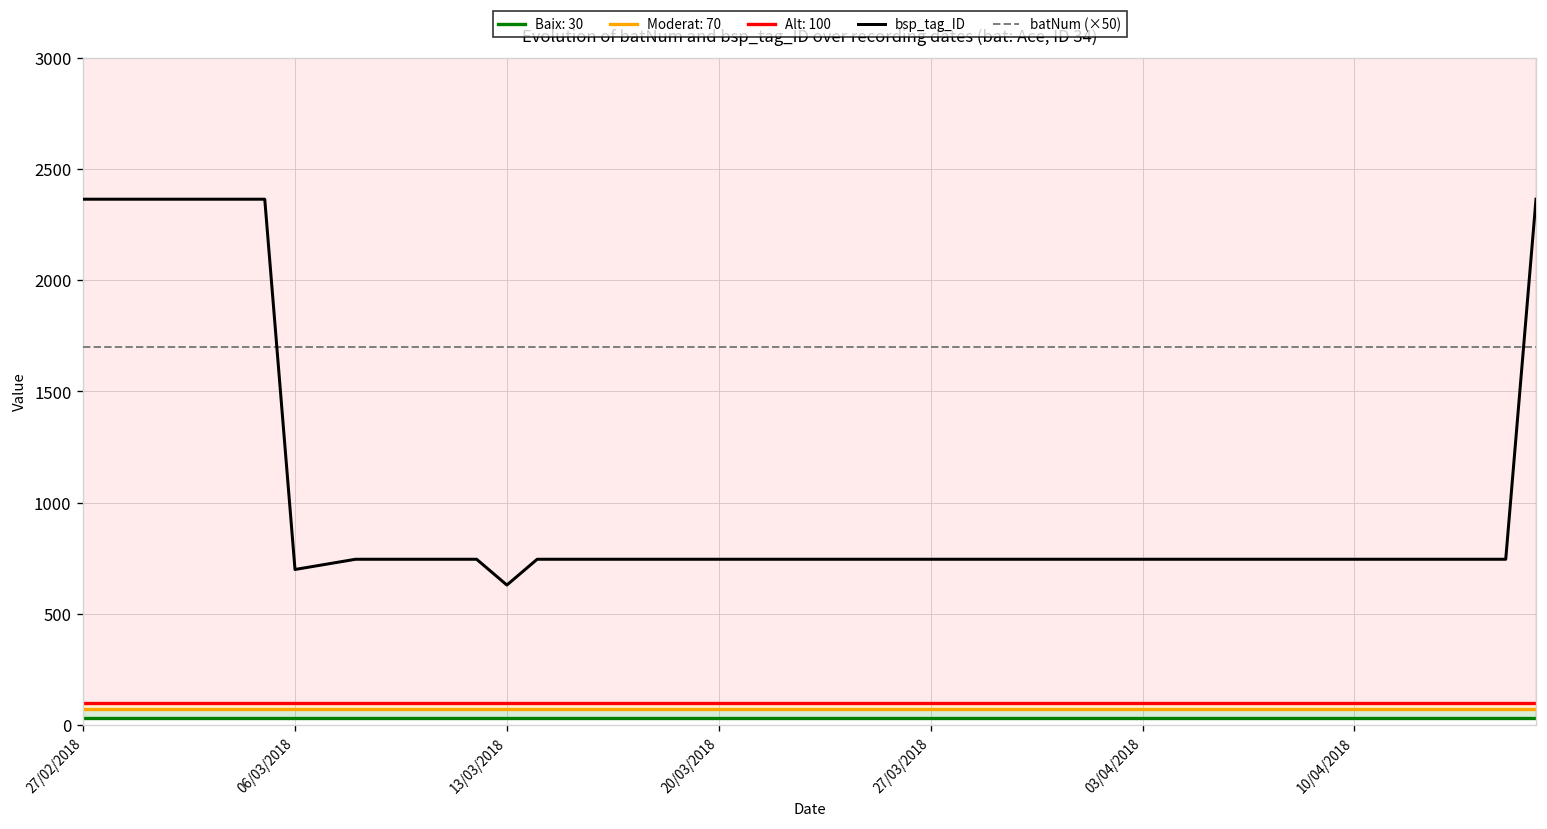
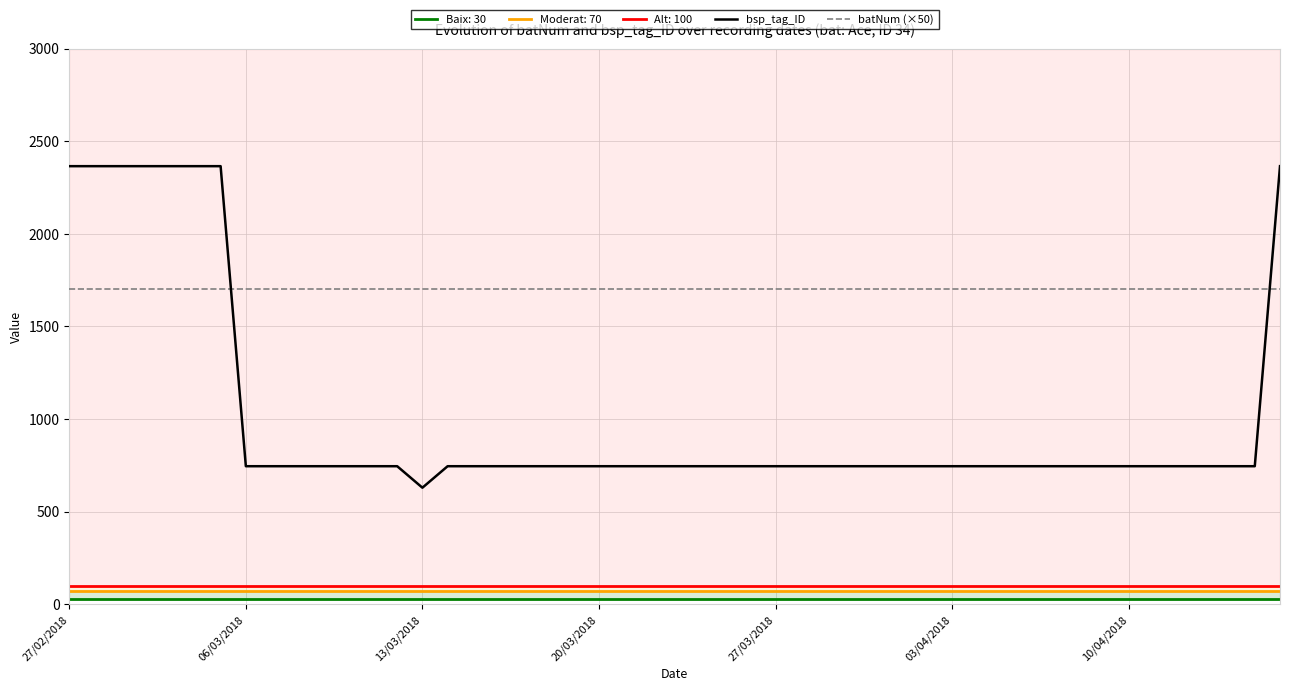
bsp_tag_ID, 06/03/2018: 700 -> 750
